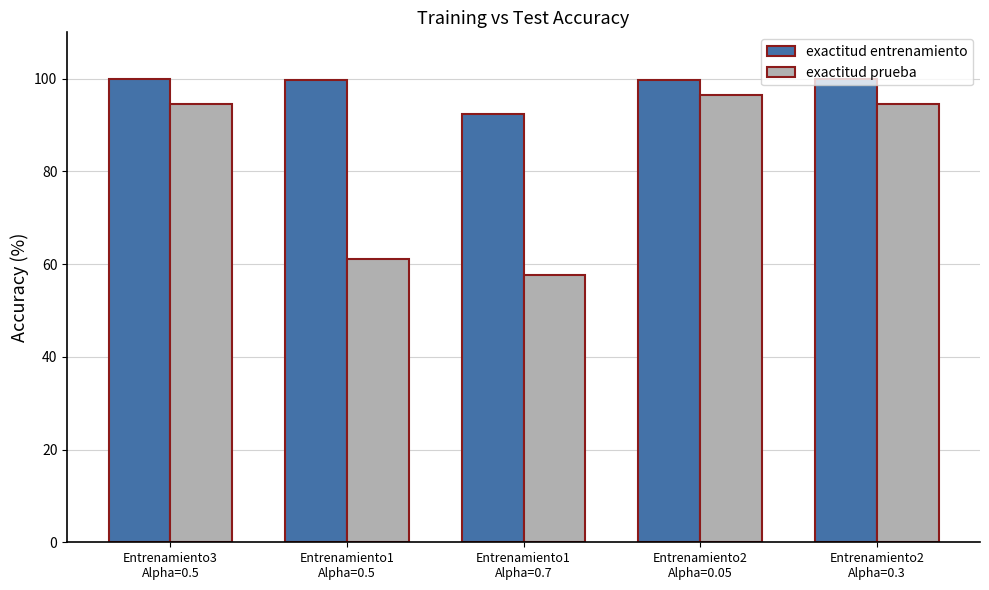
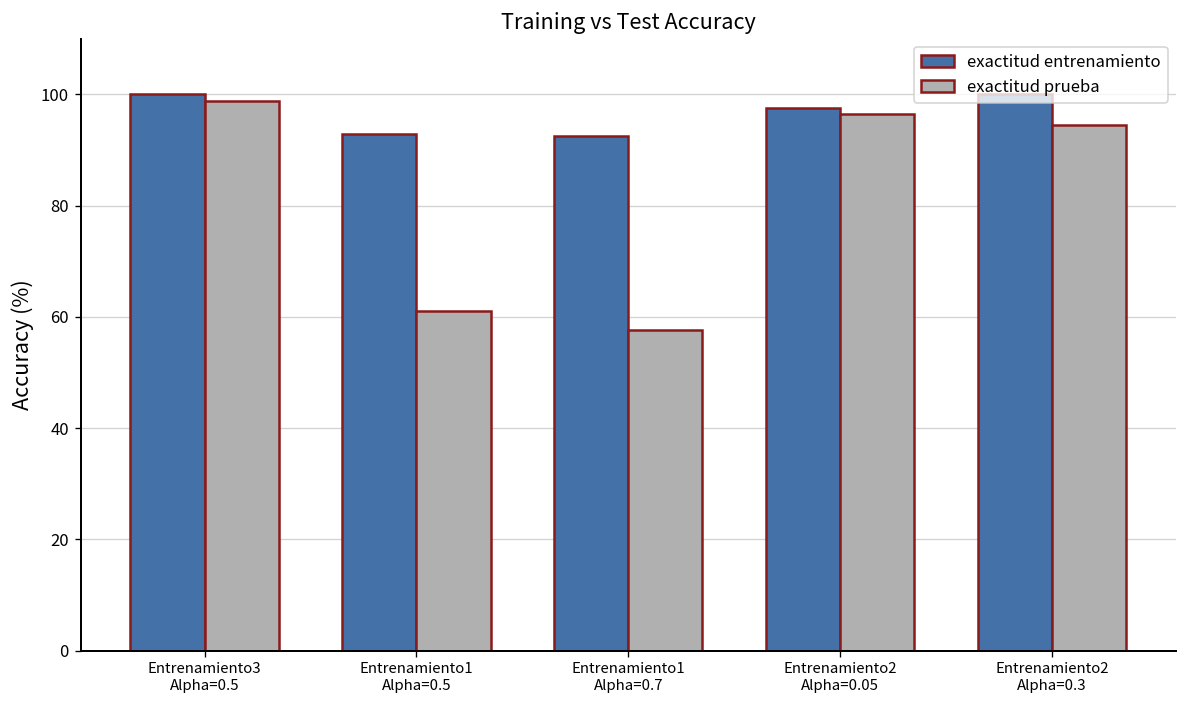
exactitud prueba, Entrenamiento3 Alpha=0.5: 94 -> 99
exactitud entrenamiento, Entrenamiento1 Alpha=0.5: 100 -> 93
exactitud entrenamiento, Entrenamiento2 Alpha=0.05: 100 -> 98
